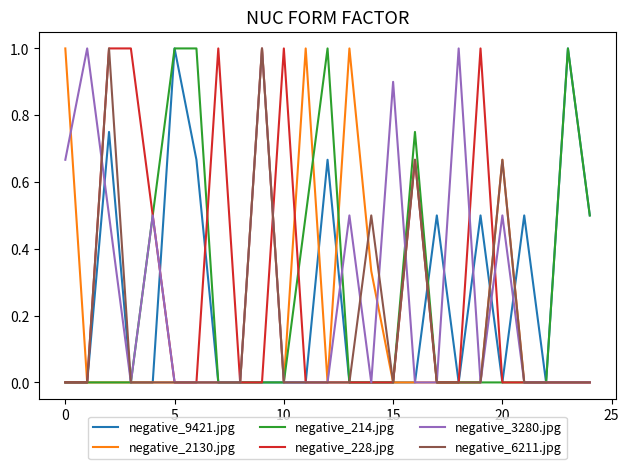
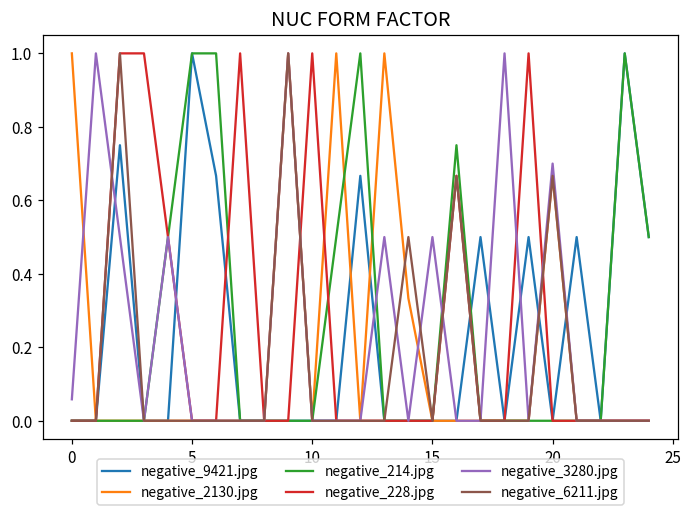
negative_3280.jpg, 0: 0.67 -> 0.06
negative_3280.jpg, 15: 0.9 -> 0.5
negative_3280.jpg, 20: 0.5 -> 0.7
